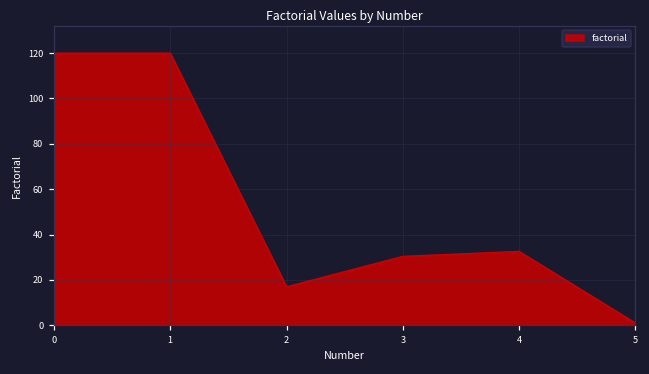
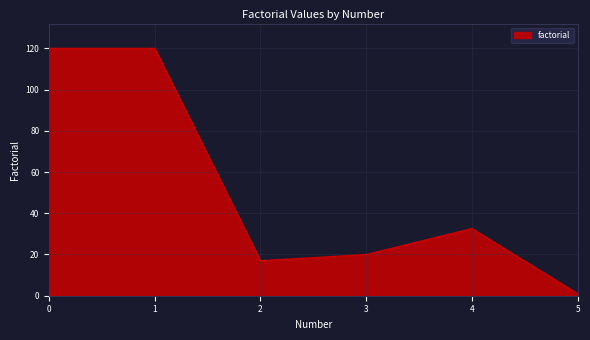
3: 30 -> 20
